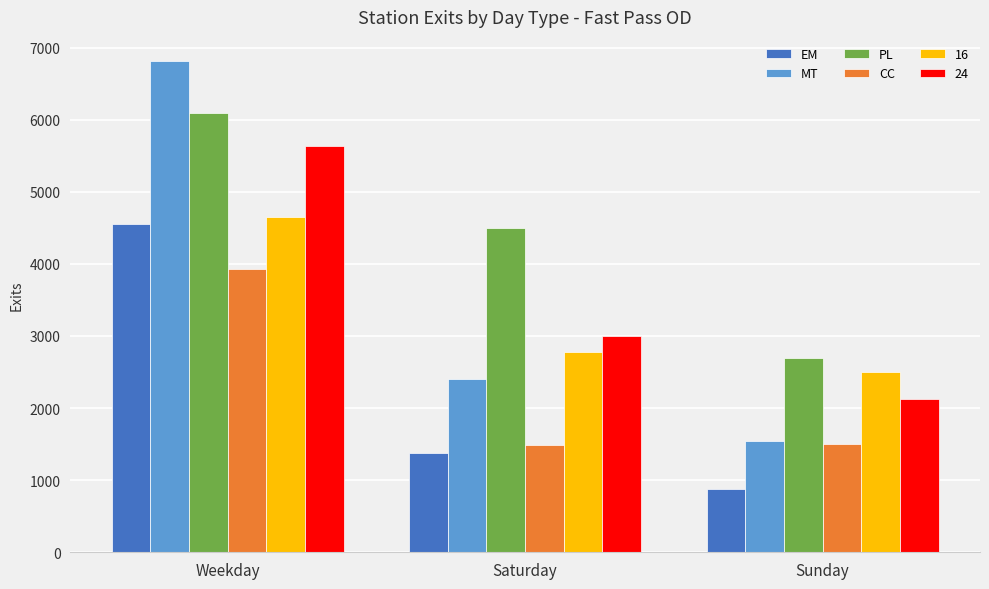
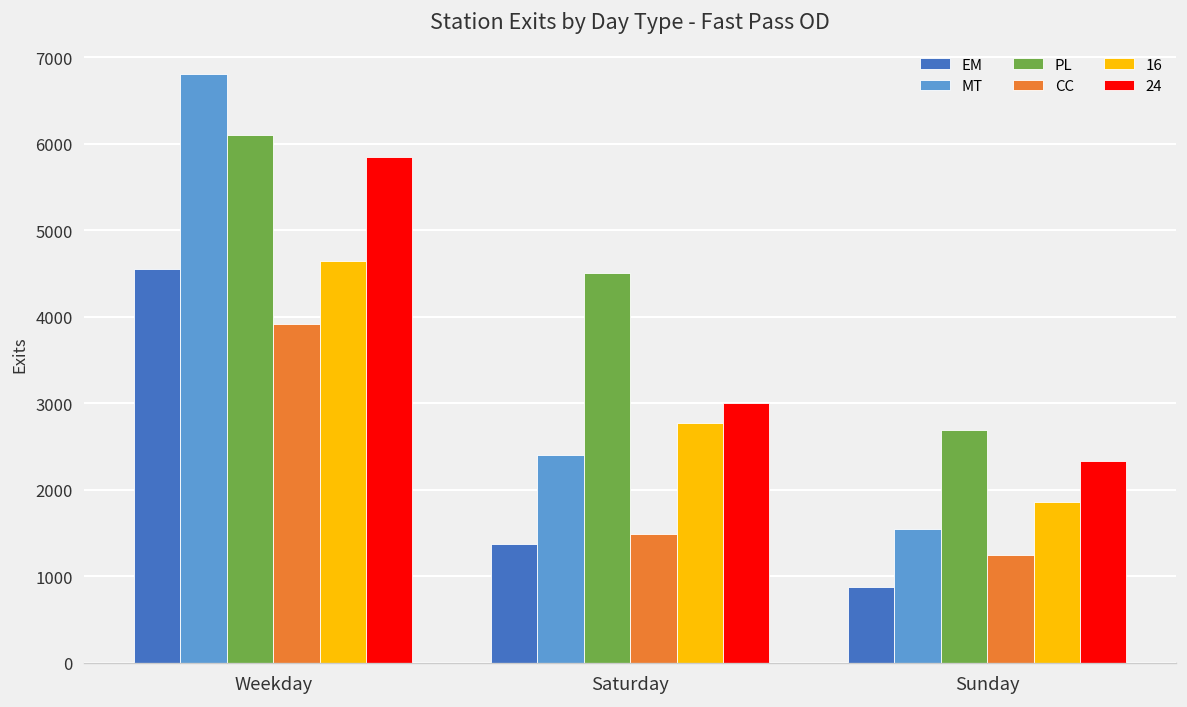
24, Weekday: 5600 -> 5800
CC, Sunday: 1500 -> 1200
16, Sunday: 2500 -> 1900
24, Sunday: 2100 -> 2300
